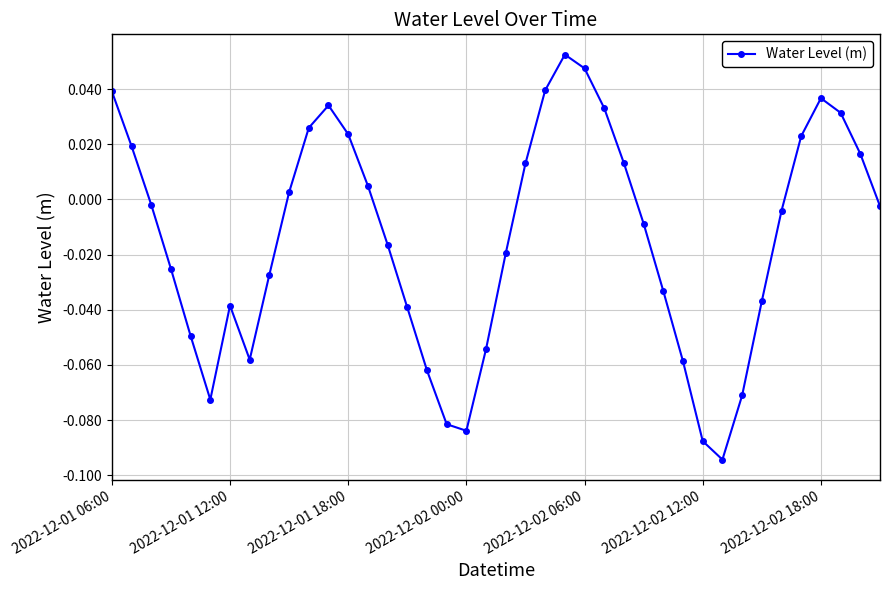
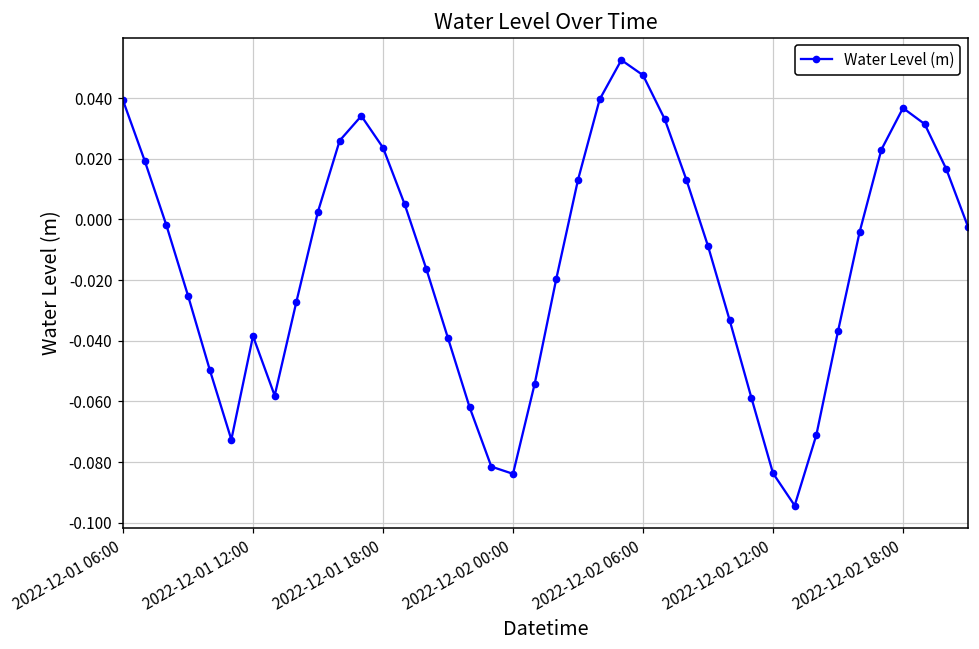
2022-12-02 12:00: -0.088 -> -0.084
